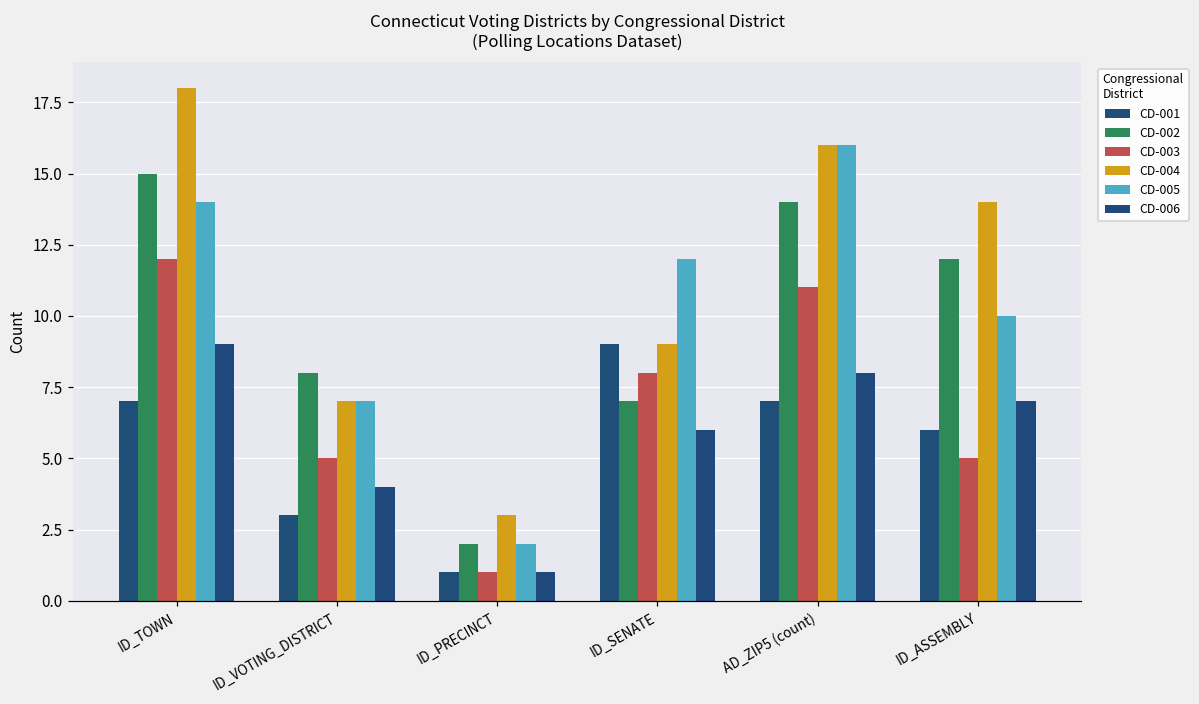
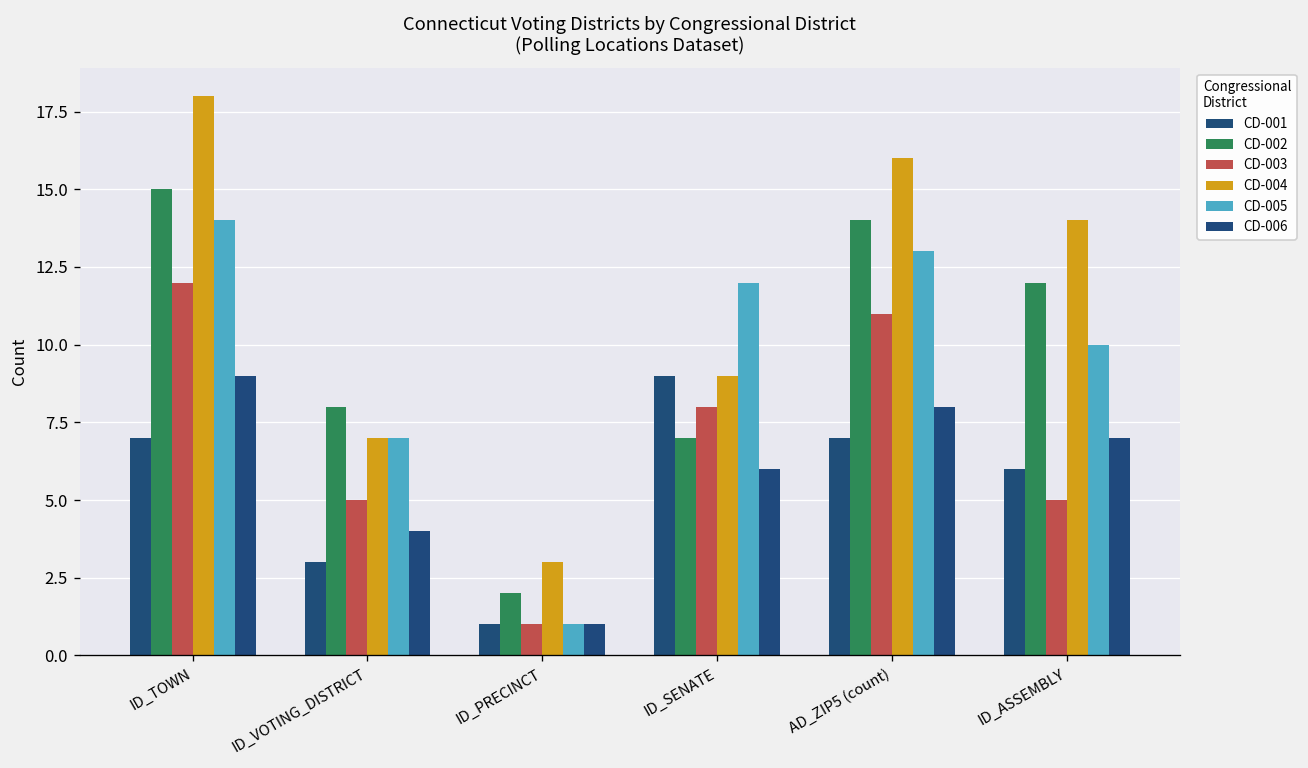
CD-005, ID_PRECINCT: 2 -> 1
CD-005, AD_ZIP5 (count): 16 -> 13
